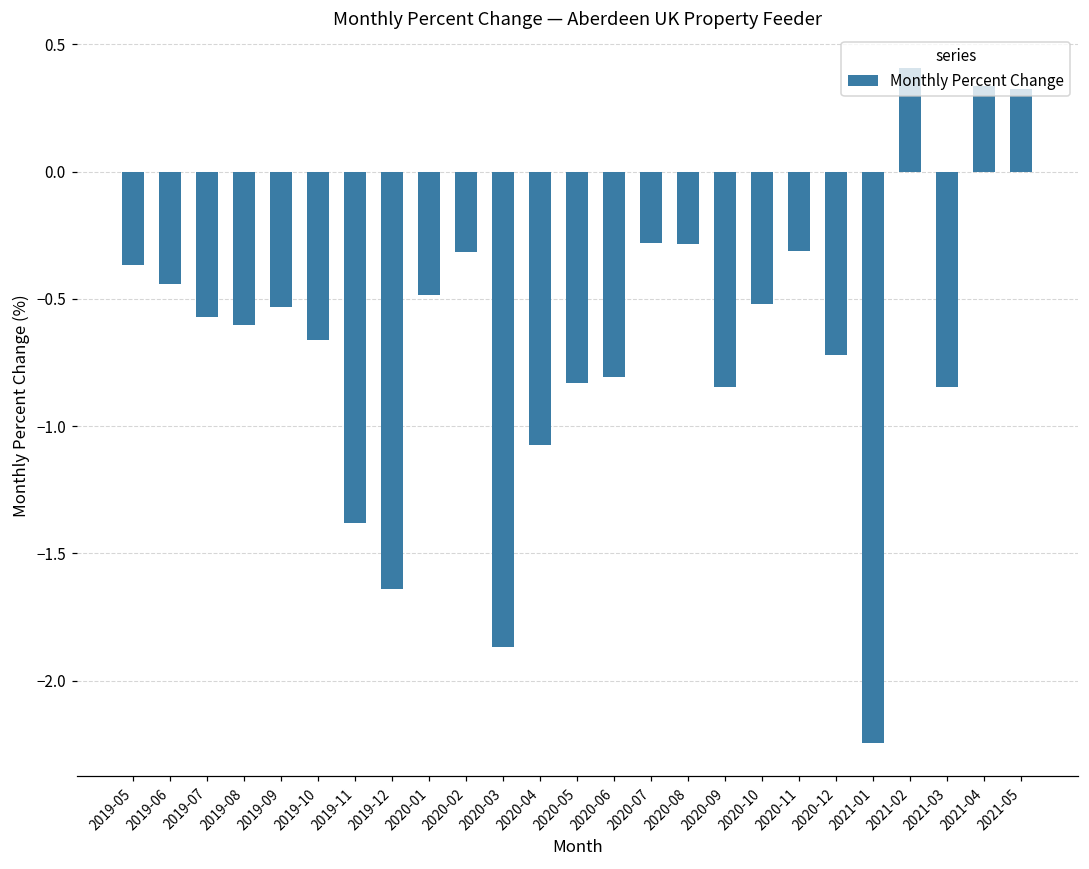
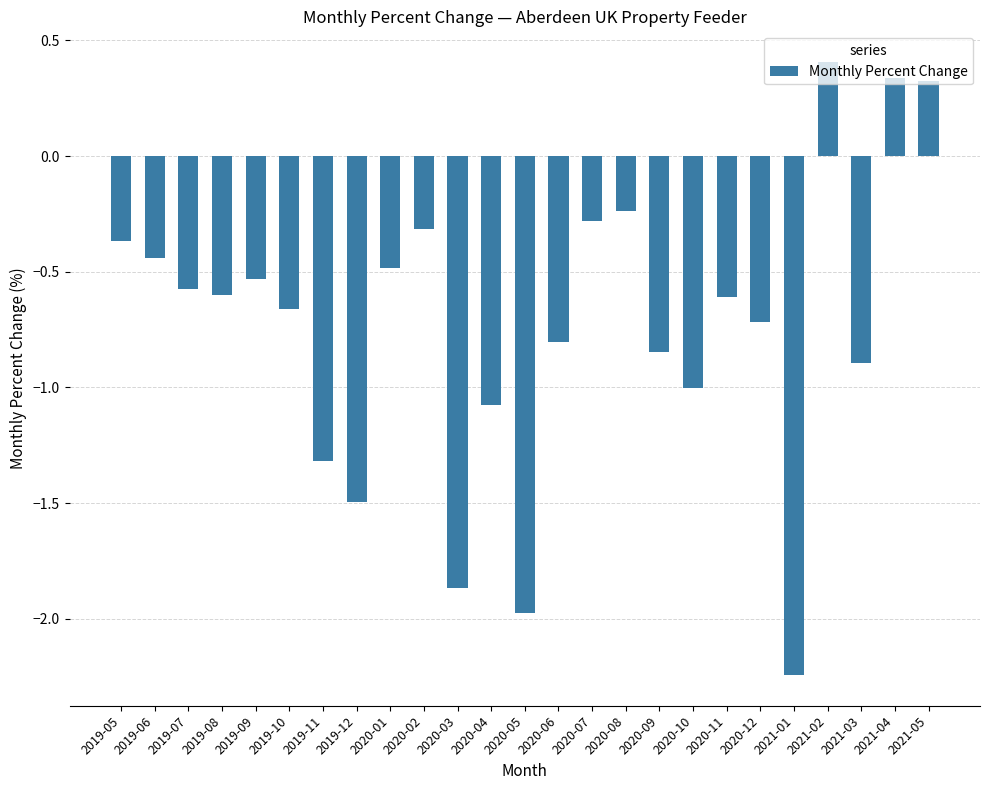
2019-11: -1.38 -> -1.32
2019-12: -1.64 -> -1.49
2020-05: -0.83 -> -1.98
2020-08: -0.29 -> -0.24
2020-10: -0.52 -> -1.00
2020-11: -0.31 -> -0.61
2021-03: -0.85 -> -0.89
